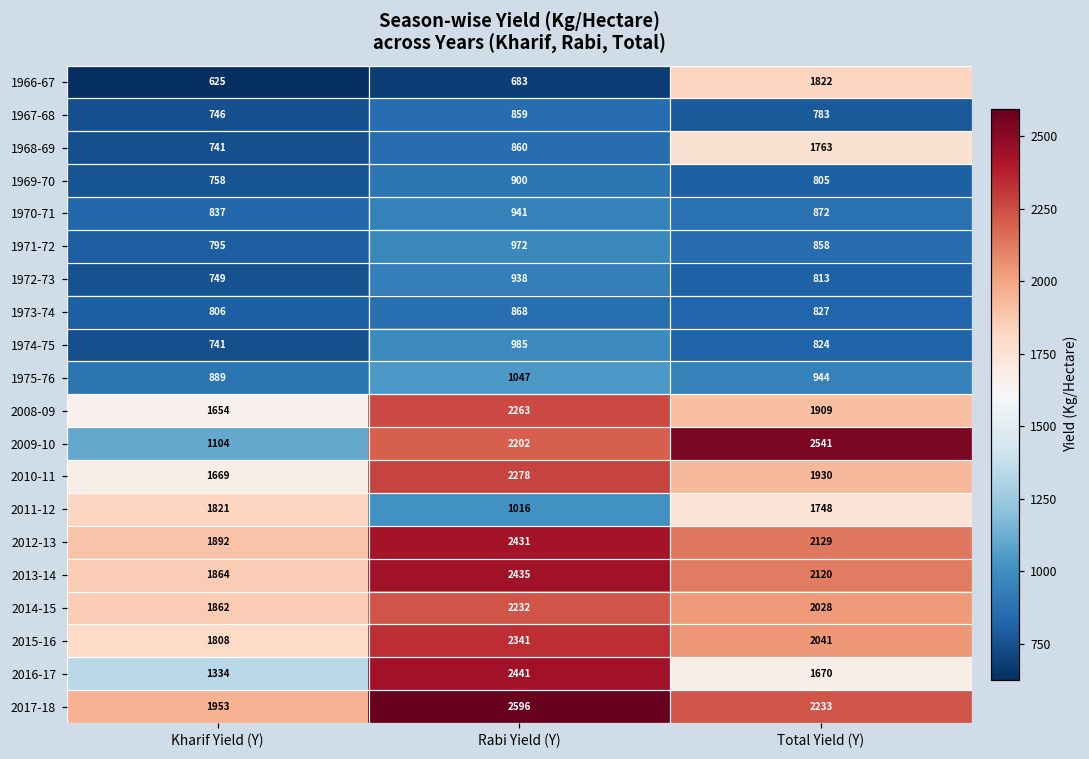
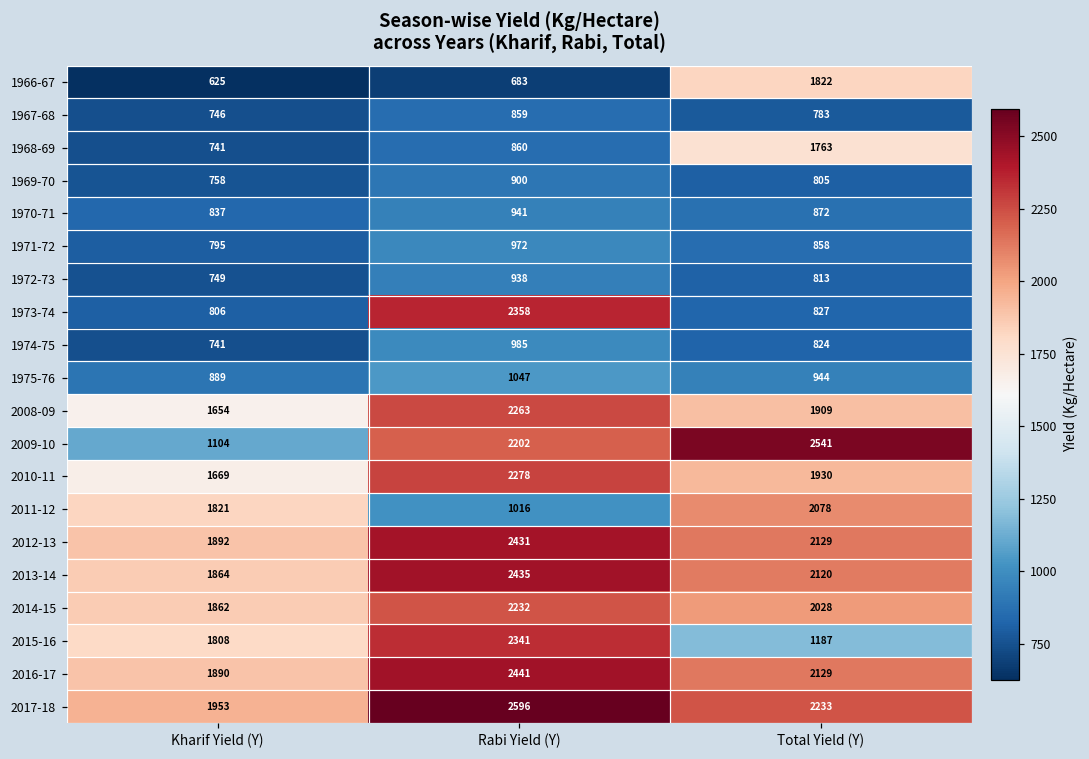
1973-74, Rabi Yield (Y): 868 -> 2358
2011-12, Total Yield (Y): 1748 -> 2078
2015-16, Total Yield (Y): 2041 -> 1187
2016-17, Kharif Yield (Y): 1334 -> 1890
2016-17, Total Yield (Y): 1670 -> 2129
